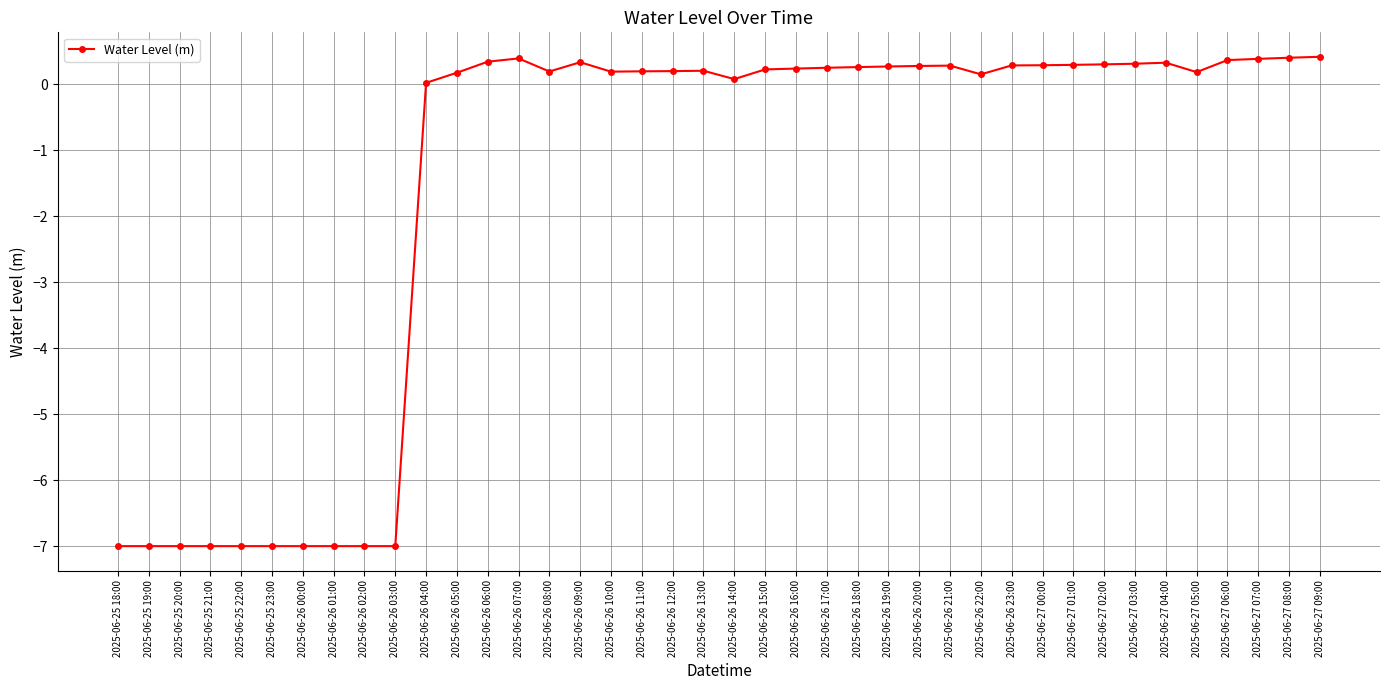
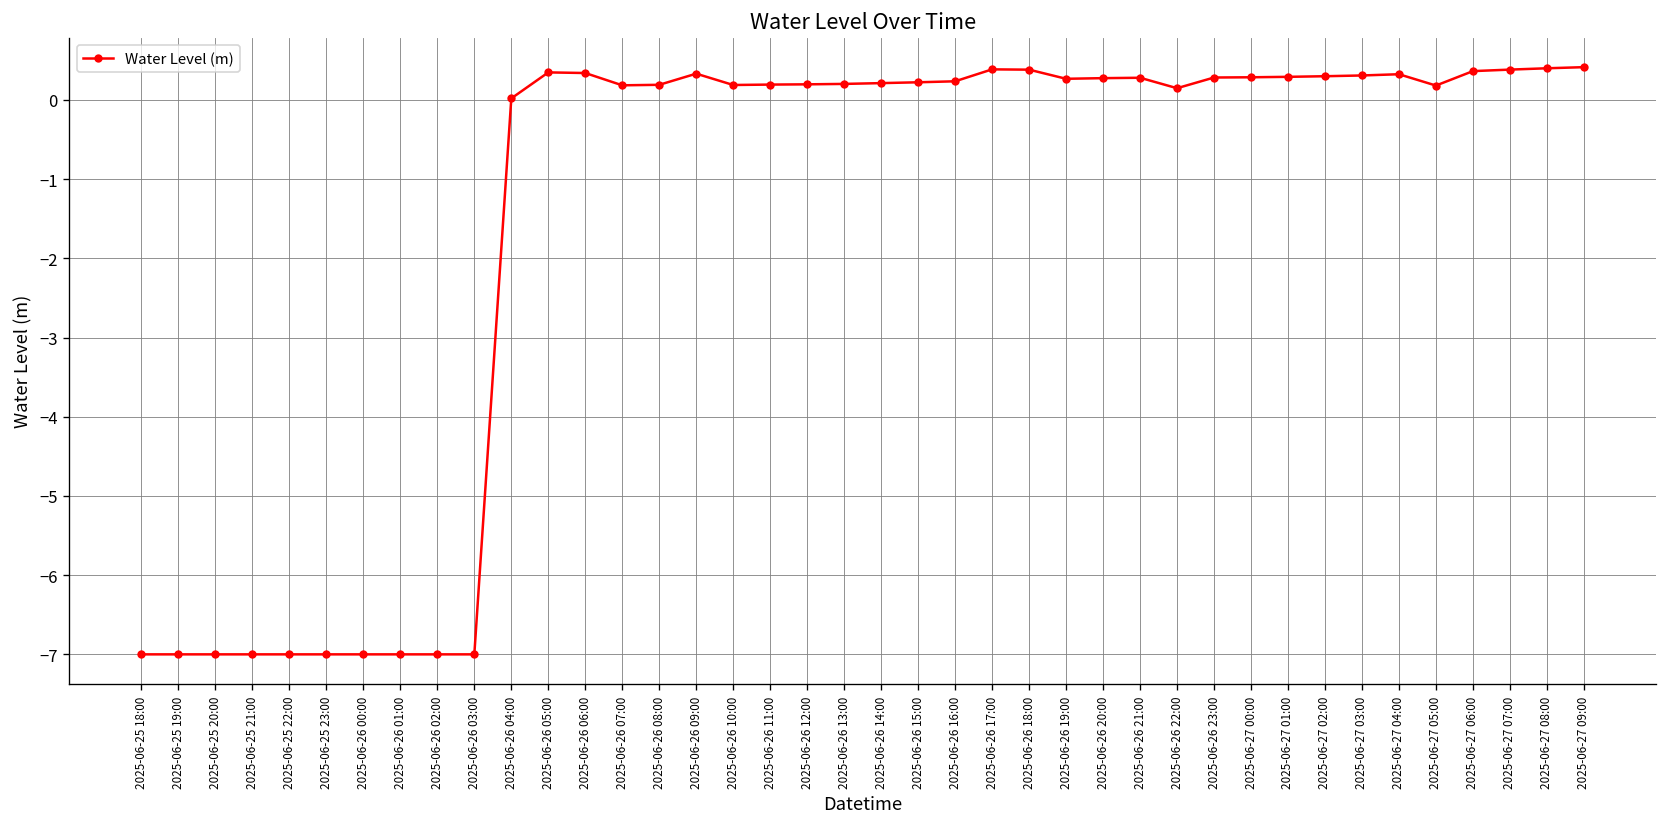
2025-06-26 05:00: 0.2 -> 0.3
2025-06-26 07:00: 0.4 -> 0.2
2025-06-26 14:00: 0.1 -> 0.2
2025-06-26 17:00: 0.2 -> 0.4
2025-06-26 18:00: 0.3 -> 0.4
